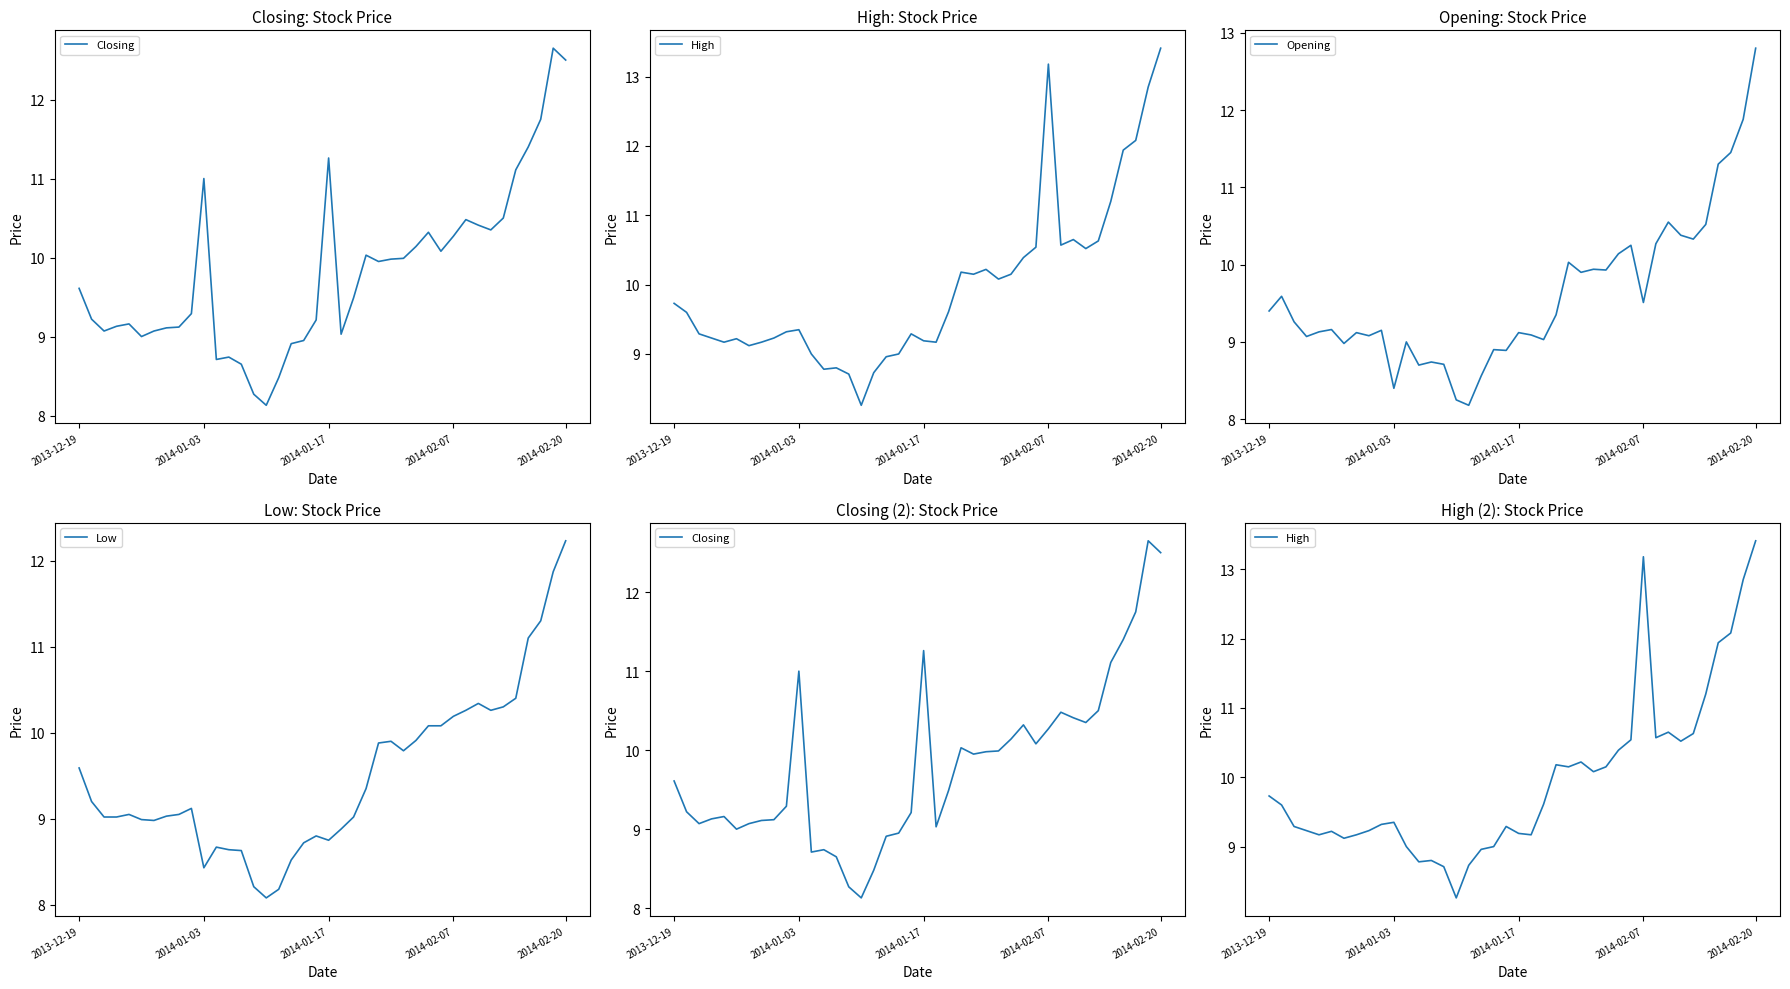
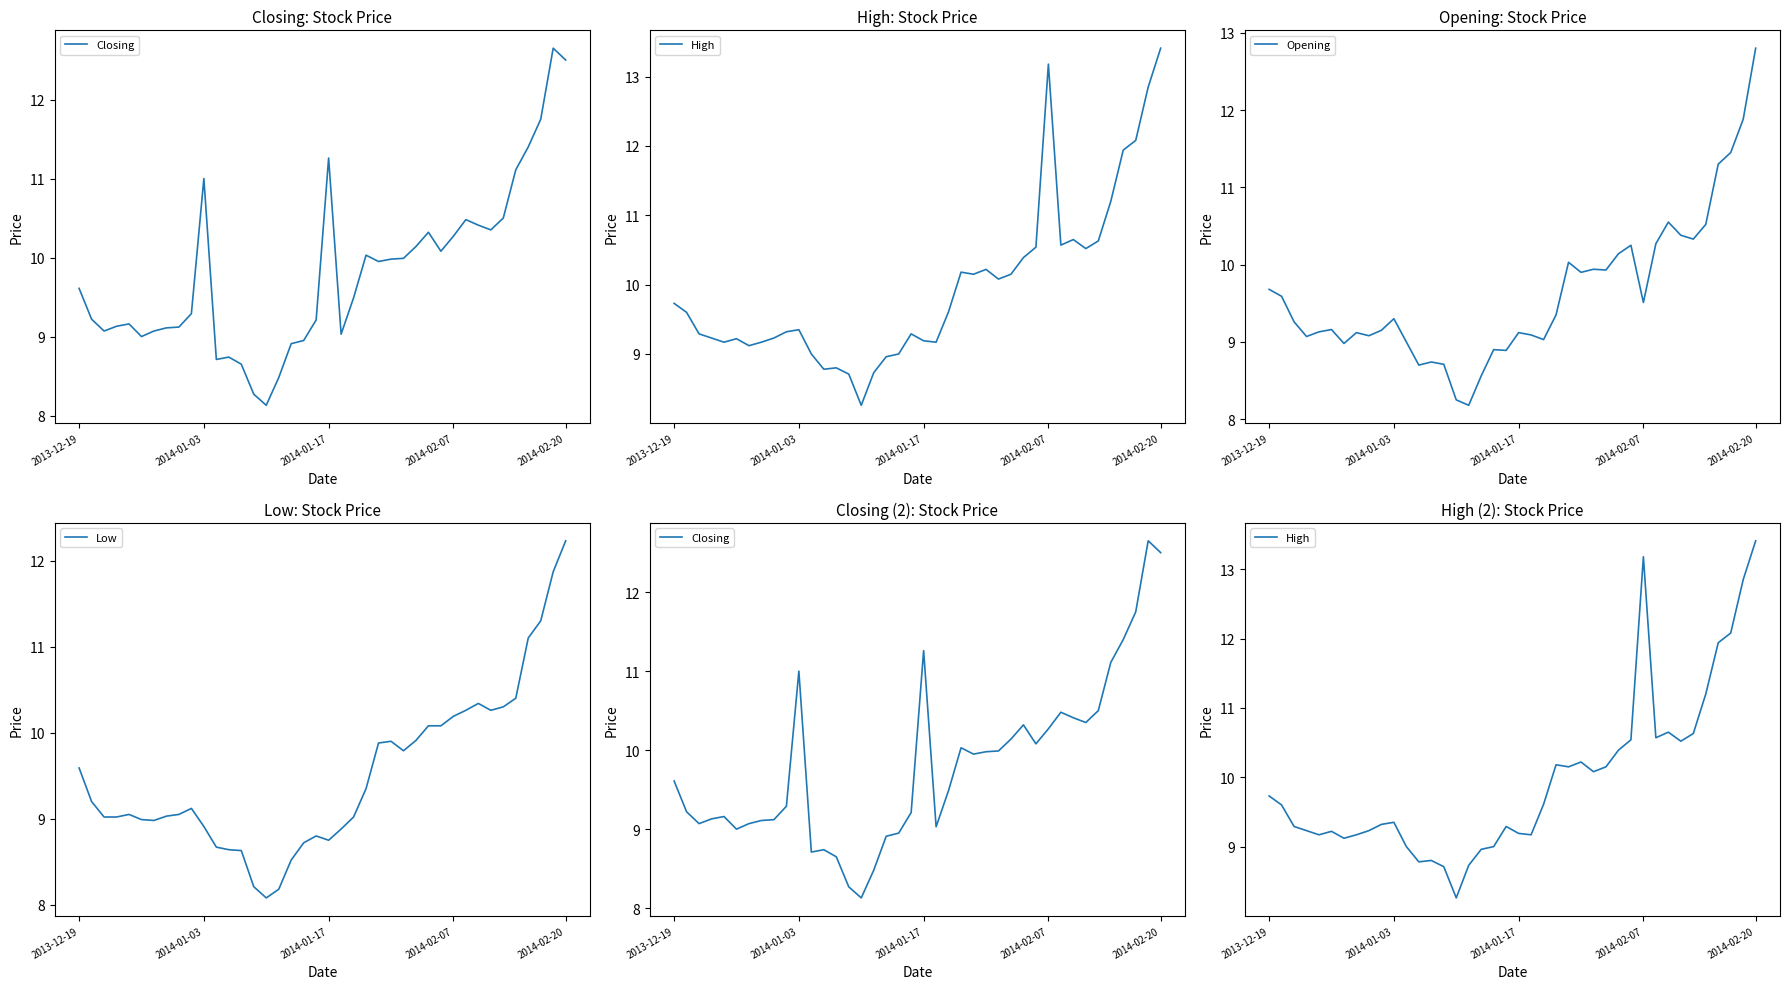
Opening: Stock Price, 2013-12-19: 9.4 -> 9.7
Opening: Stock Price, 2014-01-03: 8.4 -> 9.3
Low: Stock Price, 2014-01-03: 8.4 -> 8.9
